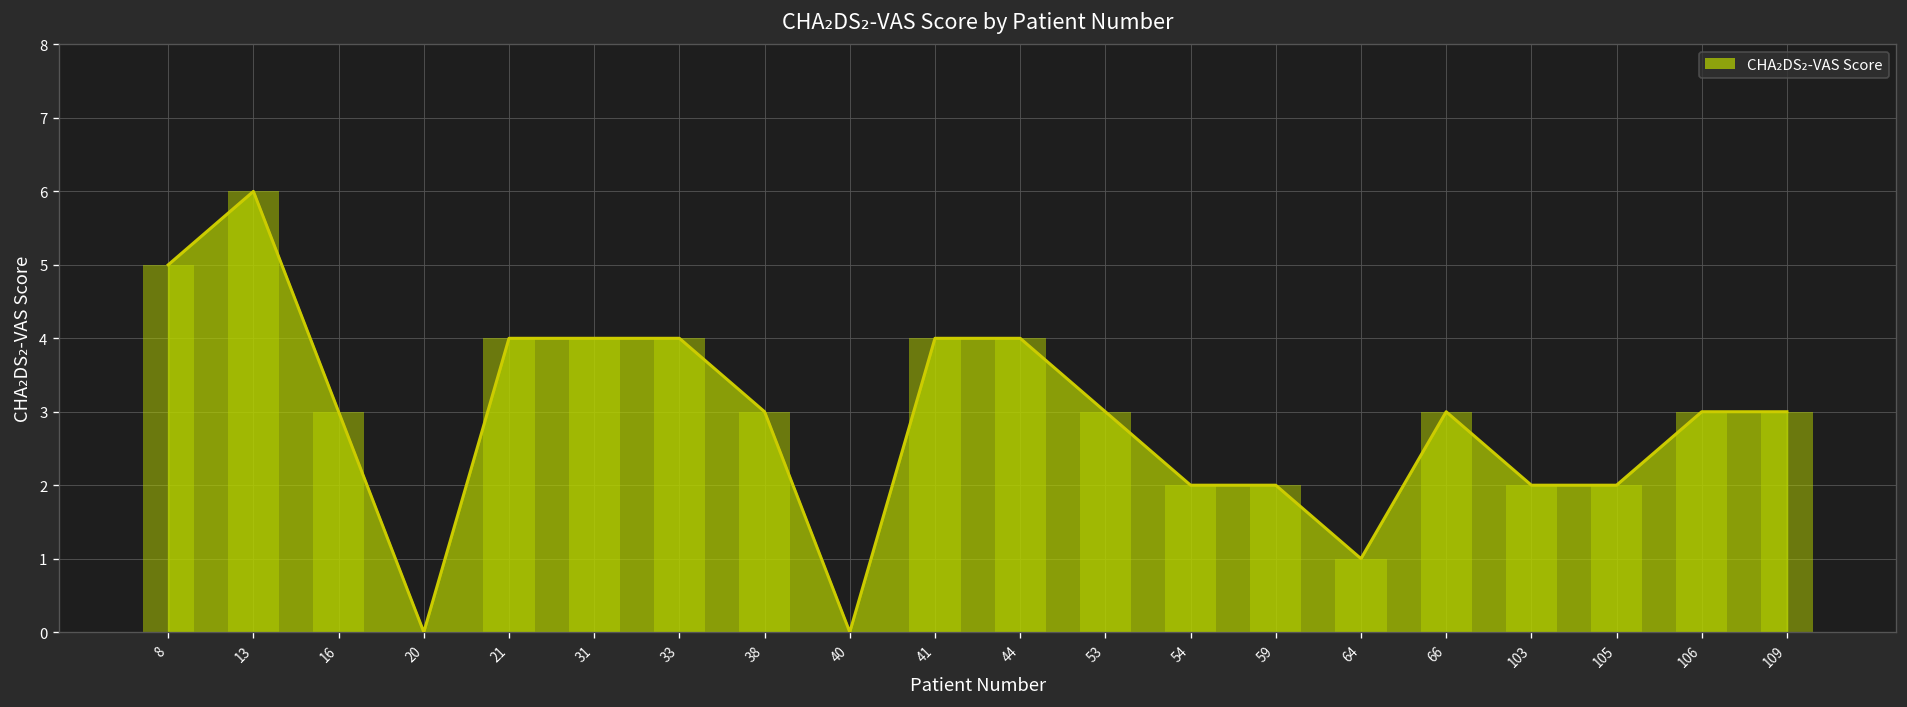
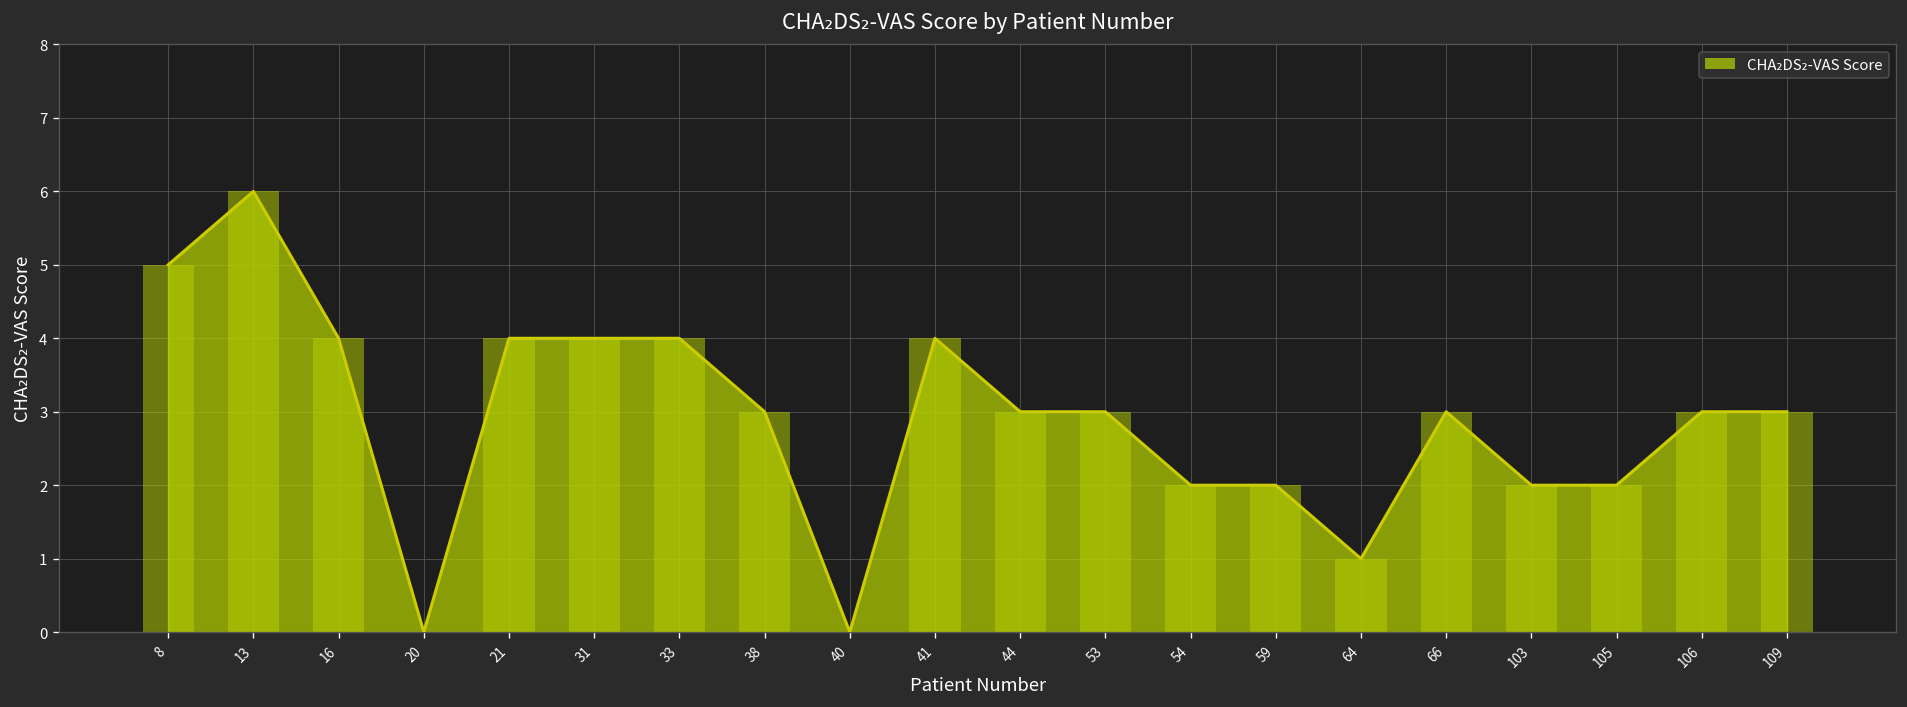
16: 3 -> 4
44: 4 -> 3
